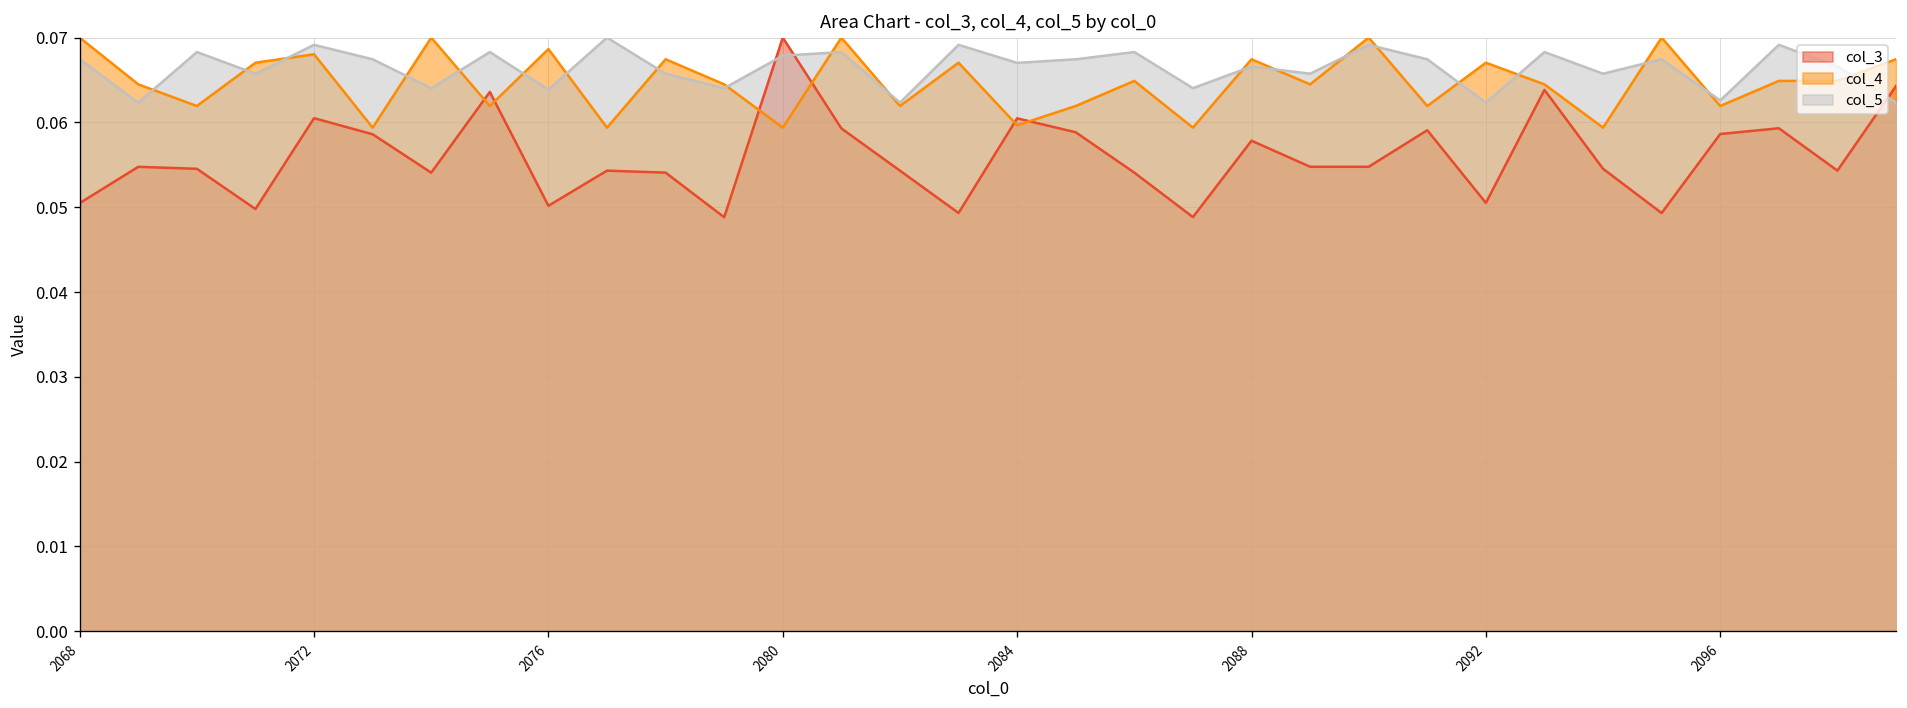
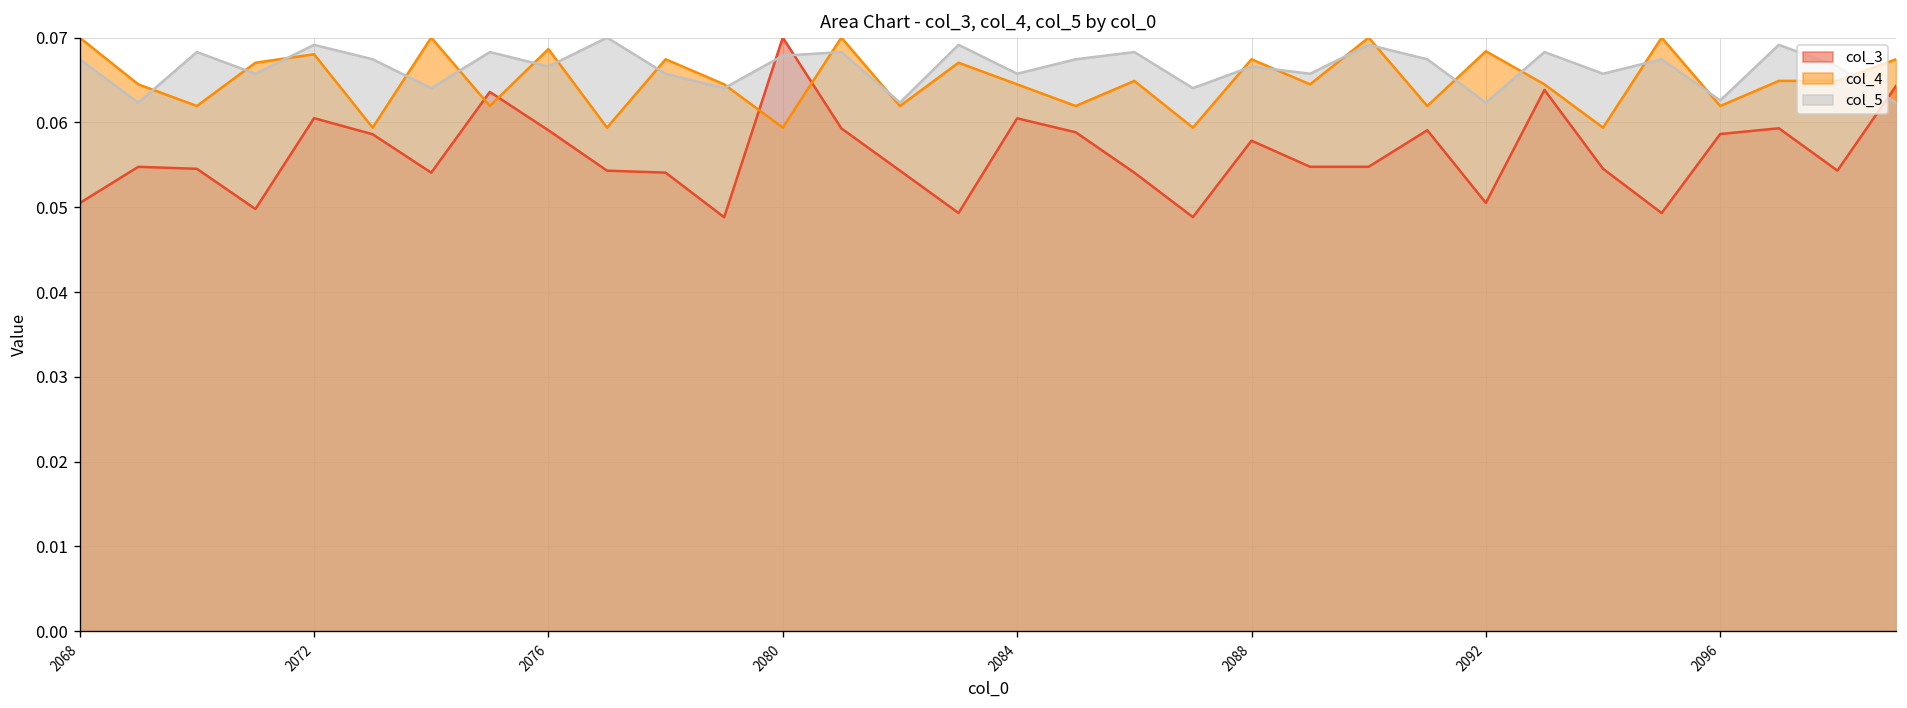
col_3, 2076: 0.050 -> 0.059
col_5, 2076: 0.064 -> 0.067
col_4, 2084: 0.060 -> 0.064
col_5, 2084: 0.067 -> 0.066
col_4, 2092: 0.067 -> 0.068
